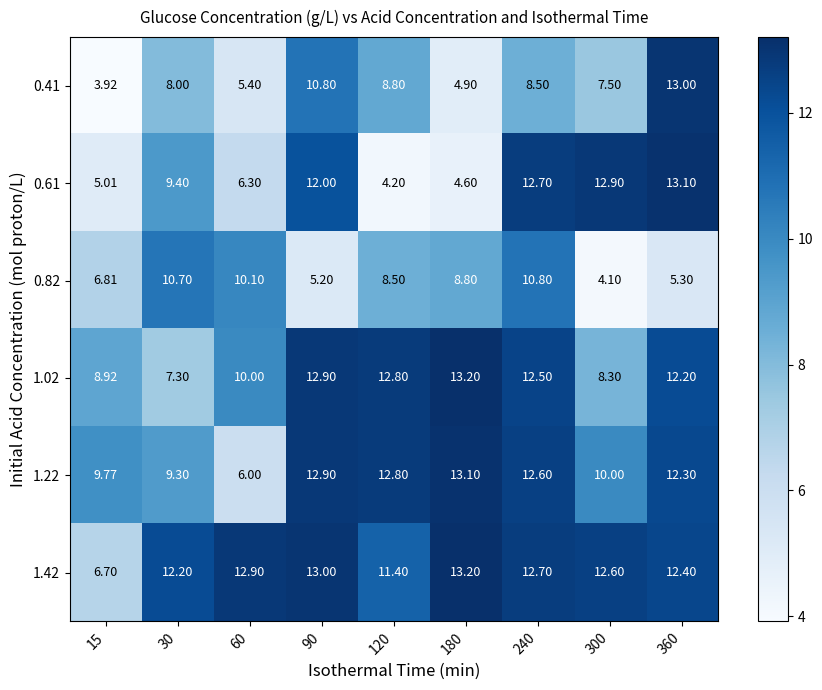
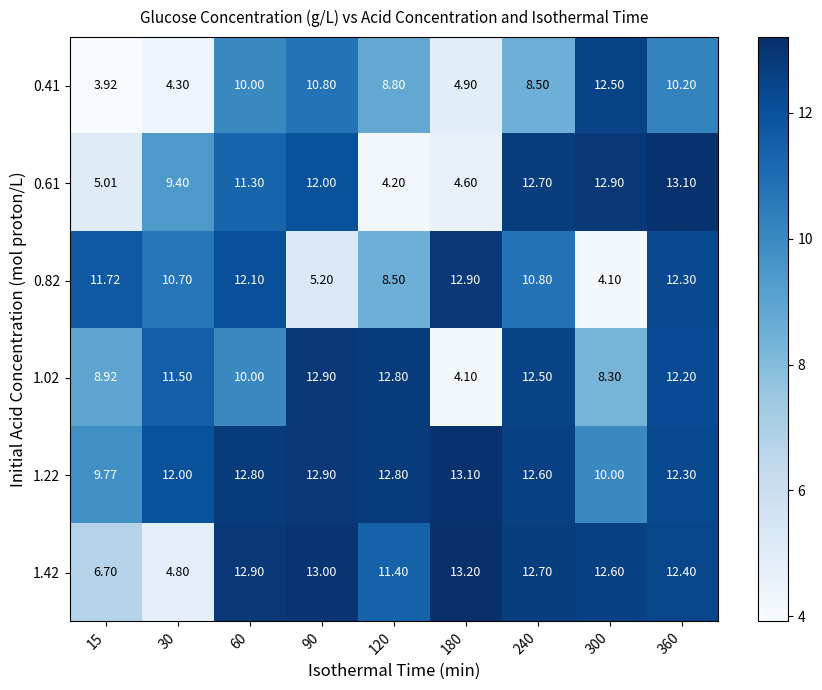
0.41, 30: 8.00 -> 4.30
0.41, 60: 5.40 -> 10.00
0.41, 300: 7.50 -> 12.50
0.41, 360: 13.00 -> 10.20
0.61, 60: 6.30 -> 11.30
0.82, 15: 6.81 -> 11.72
0.82, 60: 10.10 -> 12.10
0.82, 180: 8.80 -> 12.90
0.82, 360: 5.30 -> 12.30
1.02, 30: 7.30 -> 11.50
1.02, 180: 13.20 -> 4.10
1.22, 30: 9.30 -> 12.00
1.22, 60: 6.00 -> 12.80
1.42, 30: 12.20 -> 4.80
